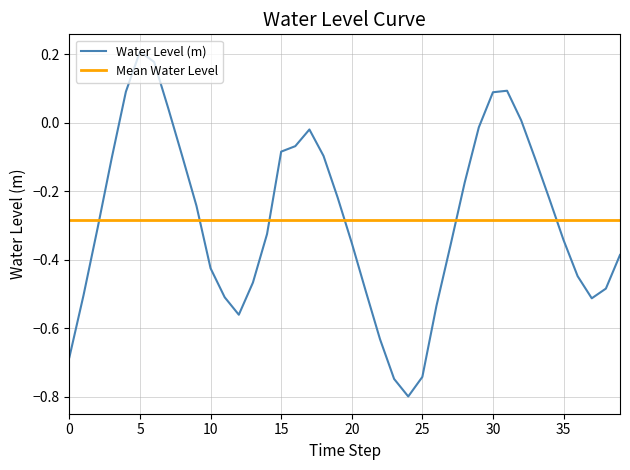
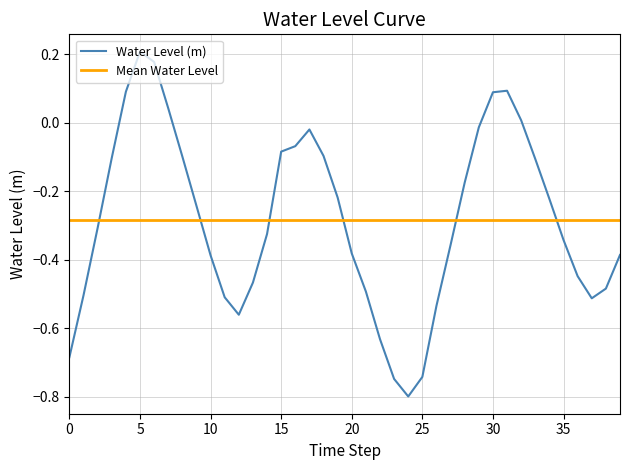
10: -0.42 -> -0.39
20: -0.35 -> -0.38
